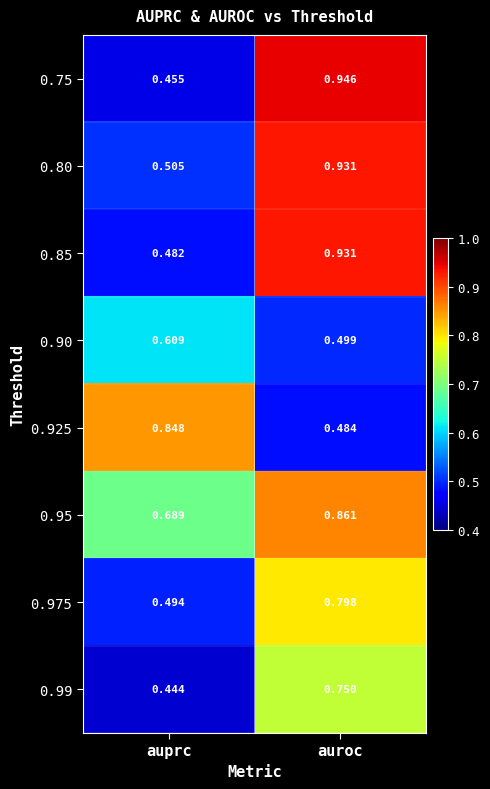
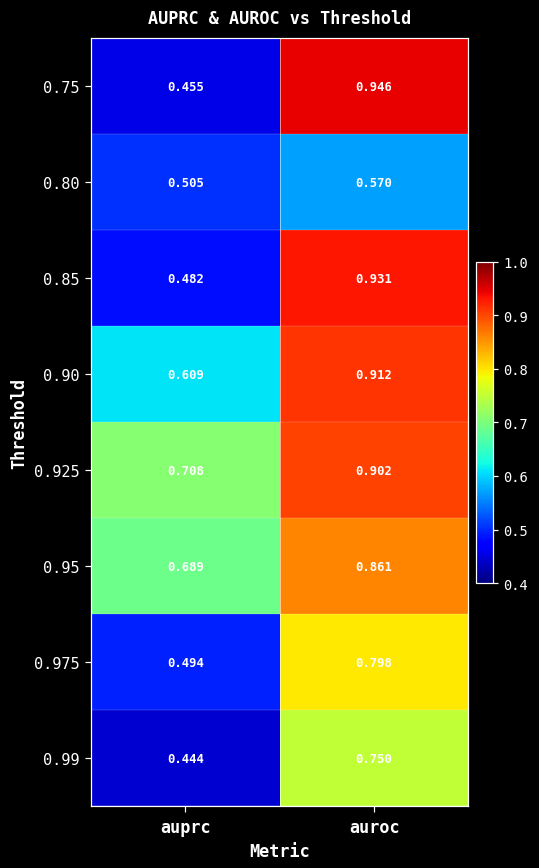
0.80, auroc: 0.931 -> 0.570
0.90, auroc: 0.499 -> 0.912
0.925, auprc: 0.848 -> 0.708
0.925, auroc: 0.484 -> 0.902
